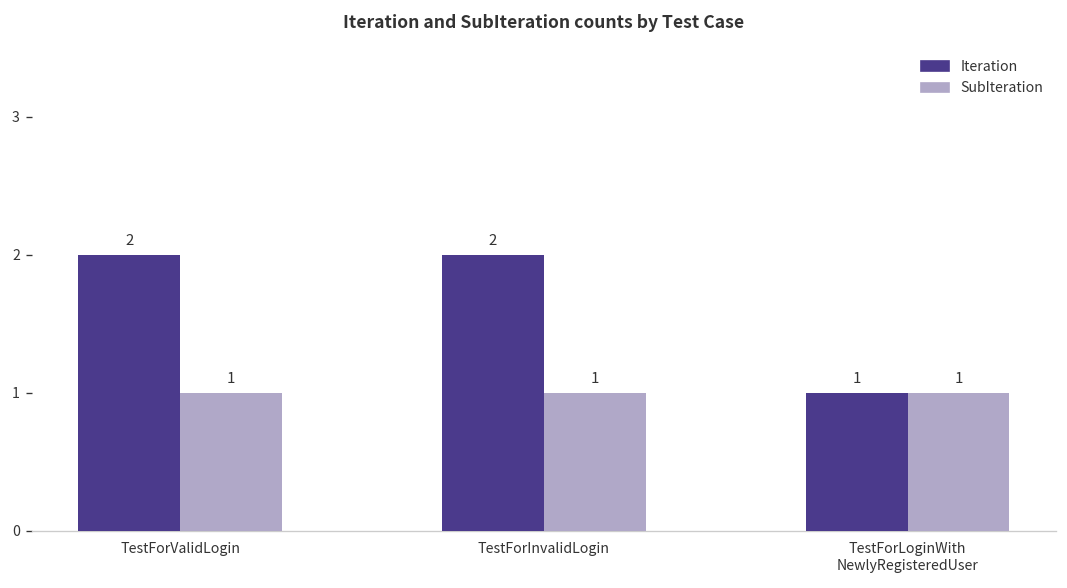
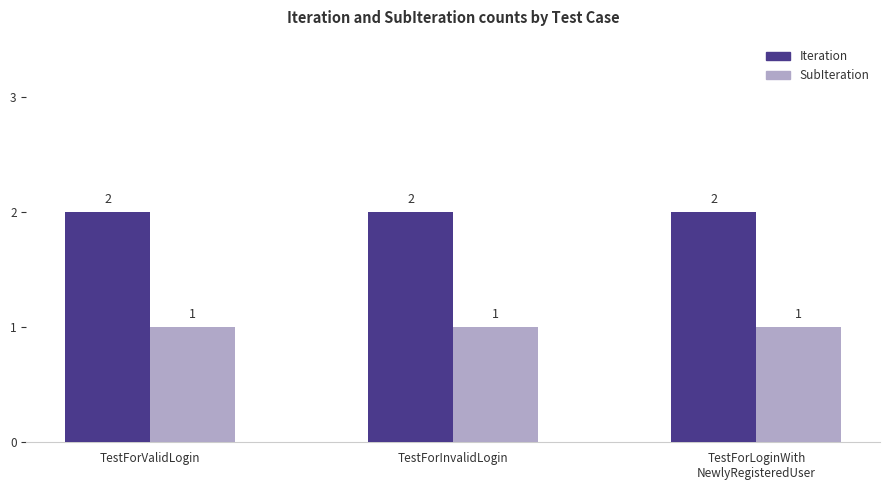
Iteration, TestForLoginWith NewlyRegisteredUser: 1 -> 2
